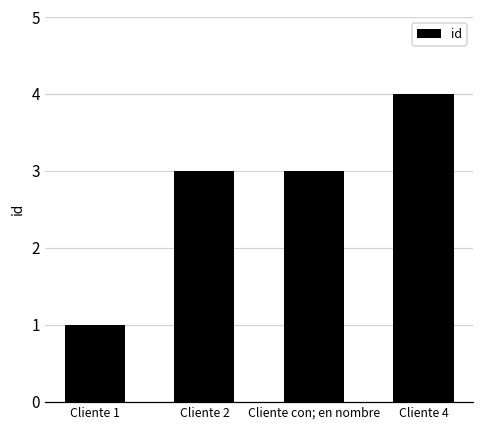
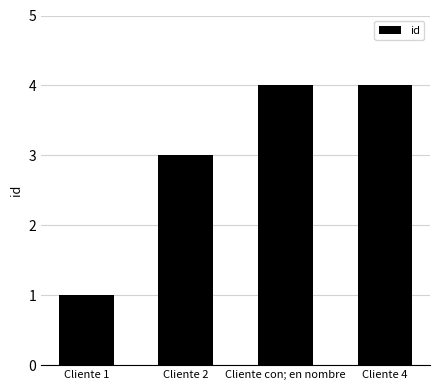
Cliente con; en nombre: 3 -> 4
